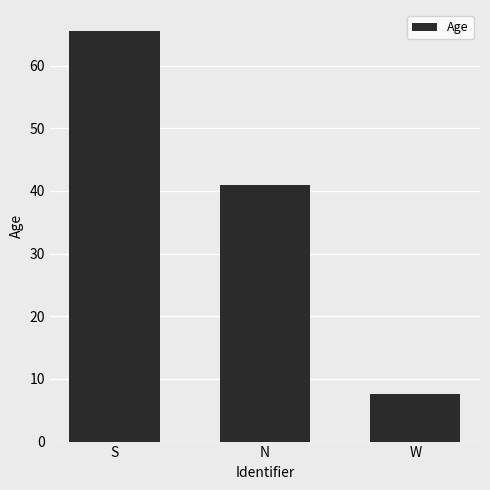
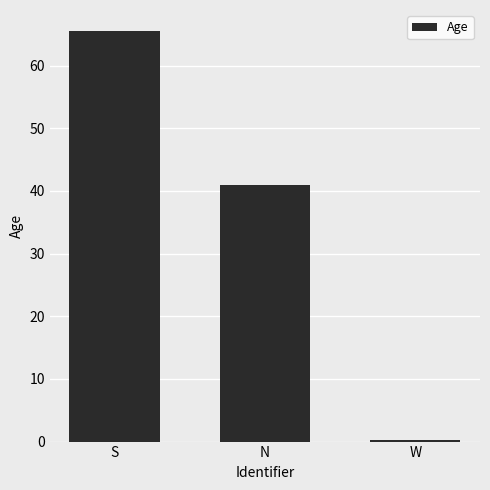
W: 8 -> 0
